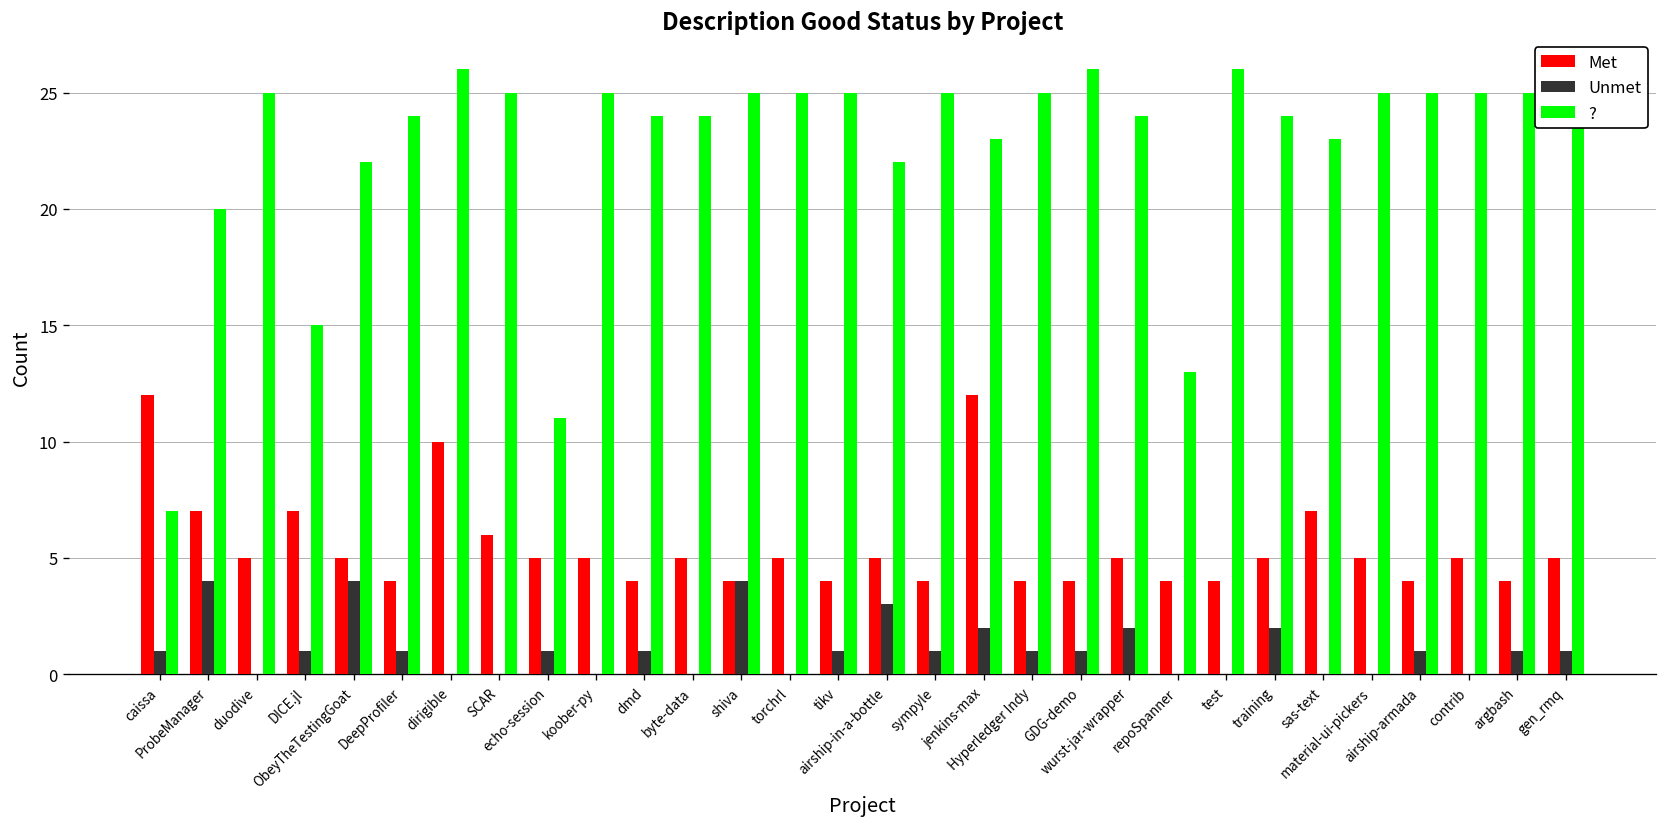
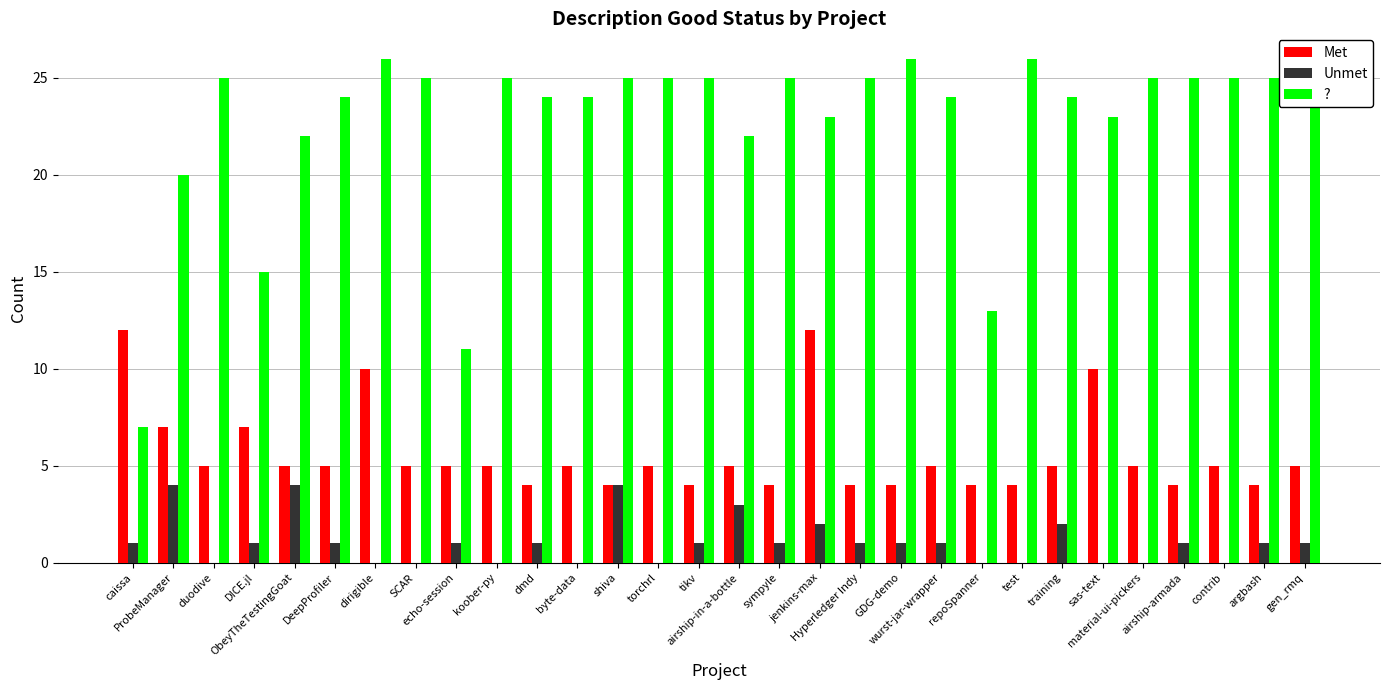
Met, DeepProfiler: 4 -> 5
Met, SCAR: 6 -> 5
Unmet, wurst-jar-wrapper: 2 -> 1
Met, sas-text: 7 -> 10
